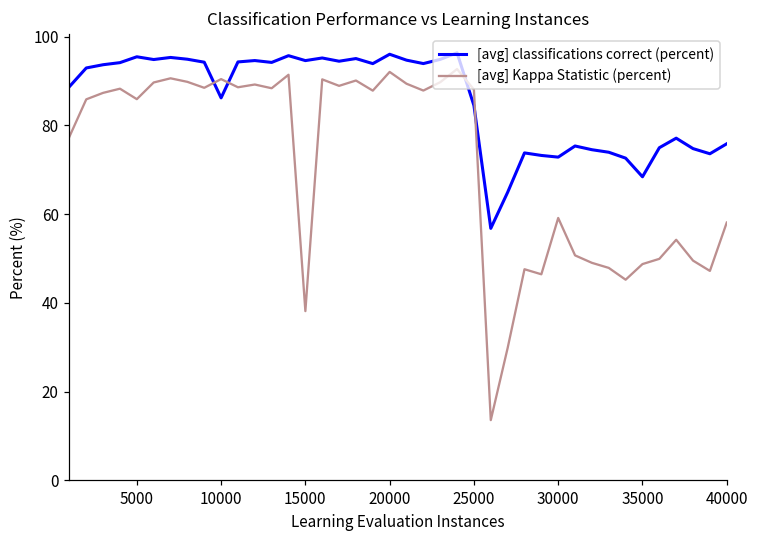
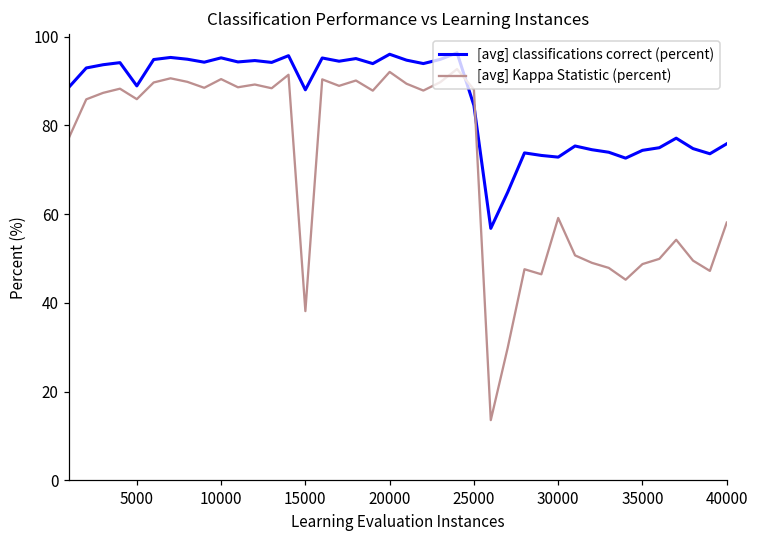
[avg] classifications correct (percent), 5000: 95 -> 89
[avg] classifications correct (percent), 10000: 86 -> 95
[avg] classifications correct (percent), 15000: 95 -> 88
[avg] classifications correct (percent), 35000: 68 -> 74
